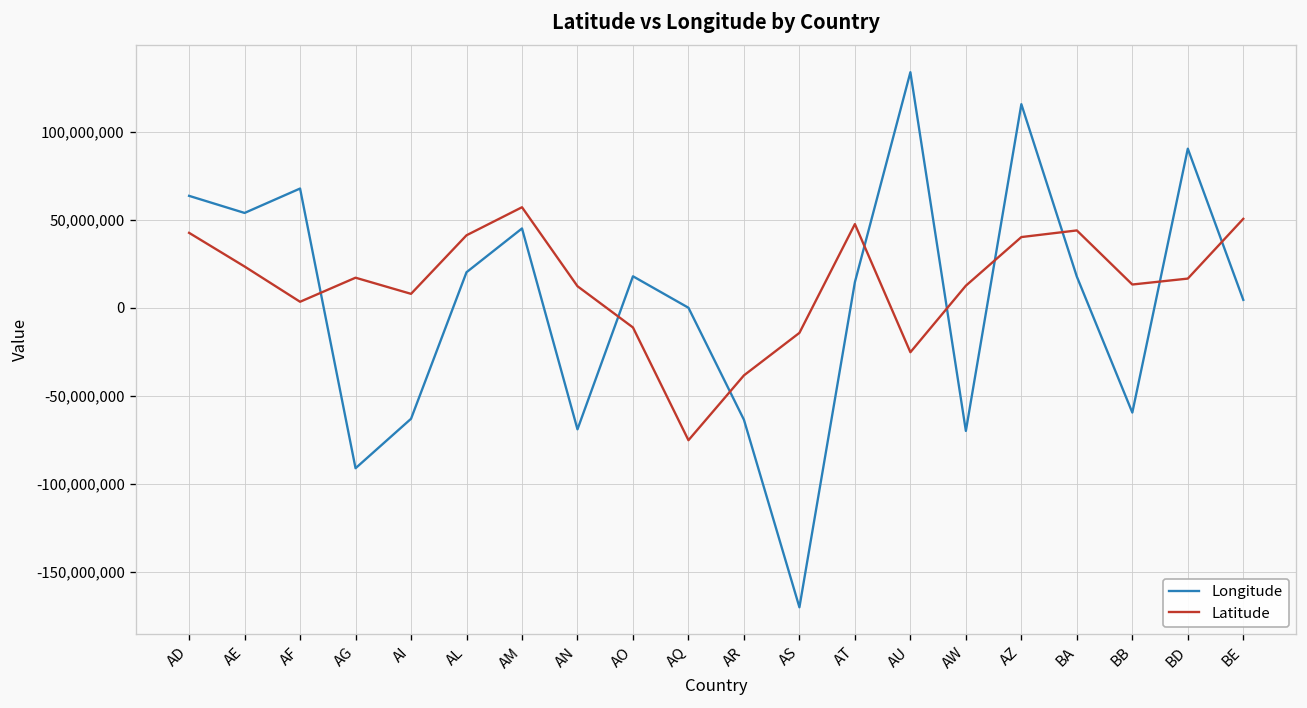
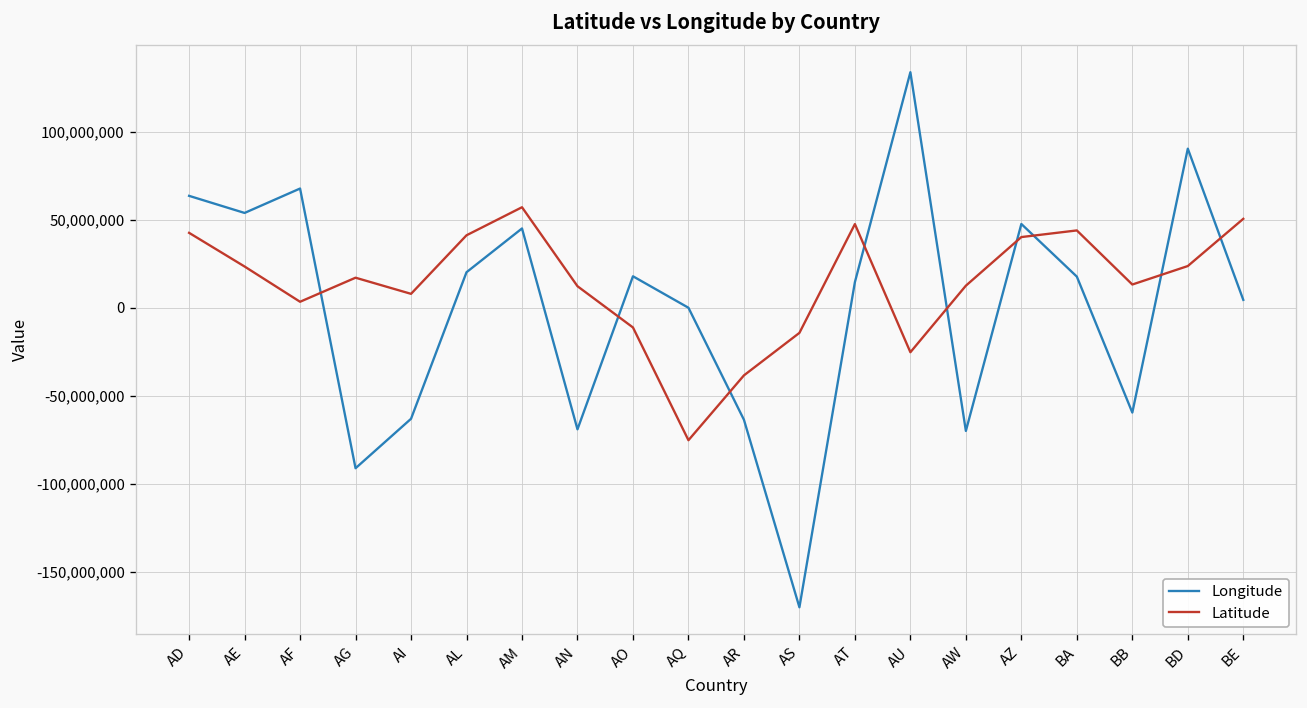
Longitude, AZ: 116,000,000 -> 48,000,000
Latitude, BD: 17,000,000 -> 24,000,000
